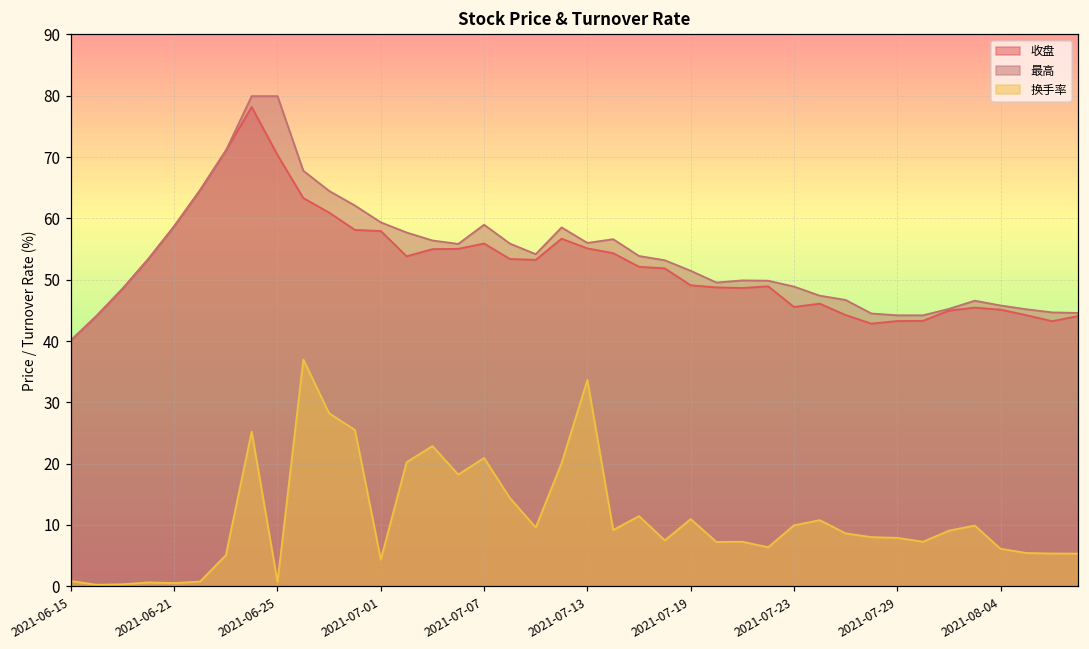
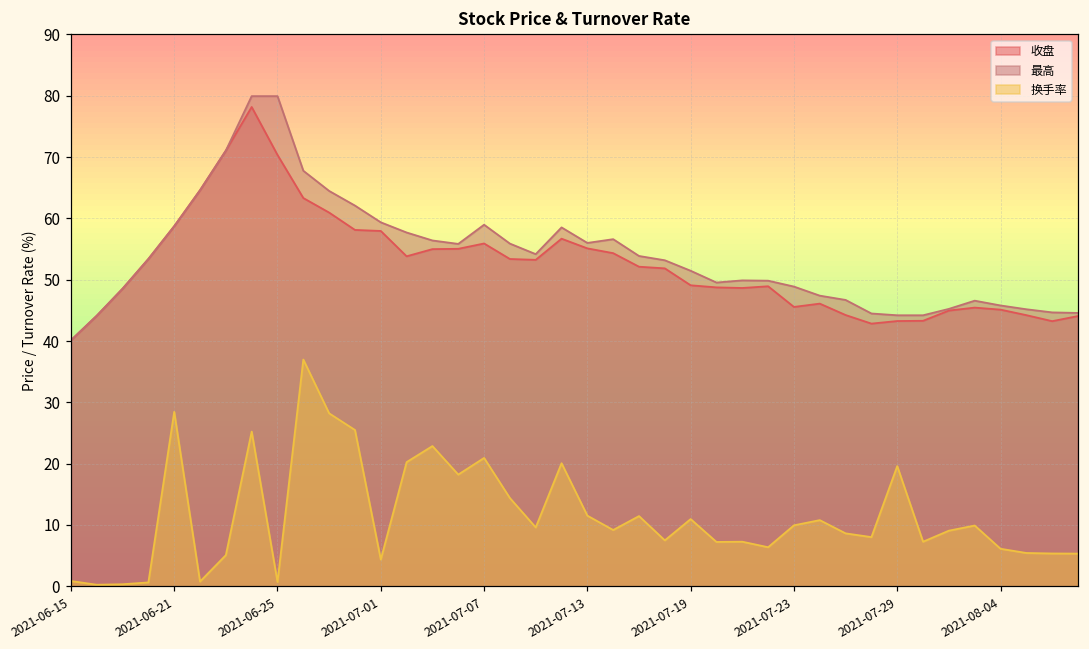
换手率, 2021-06-21: 1 -> 28
换手率, 2021-07-13: 34 -> 12
换手率, 2021-07-29: 8 -> 20
